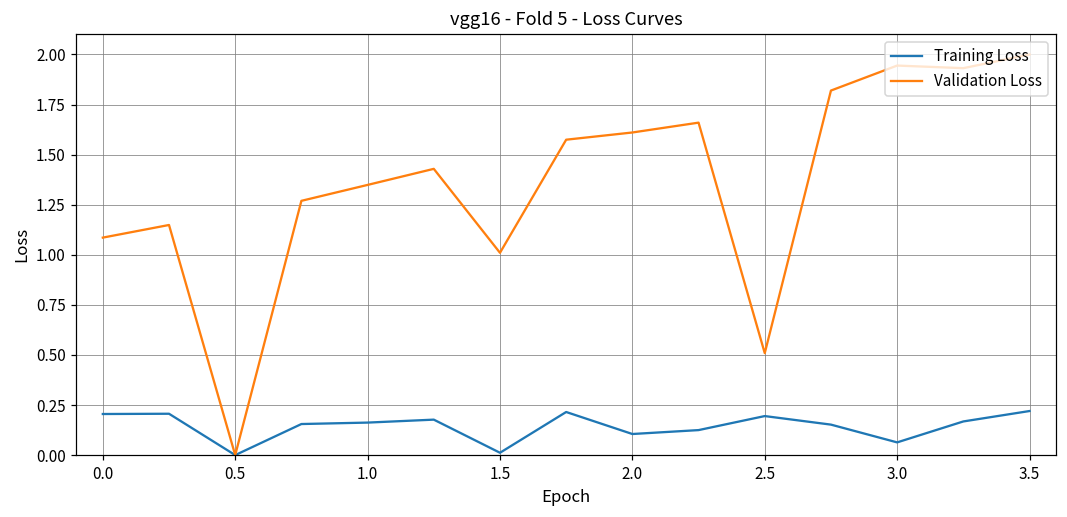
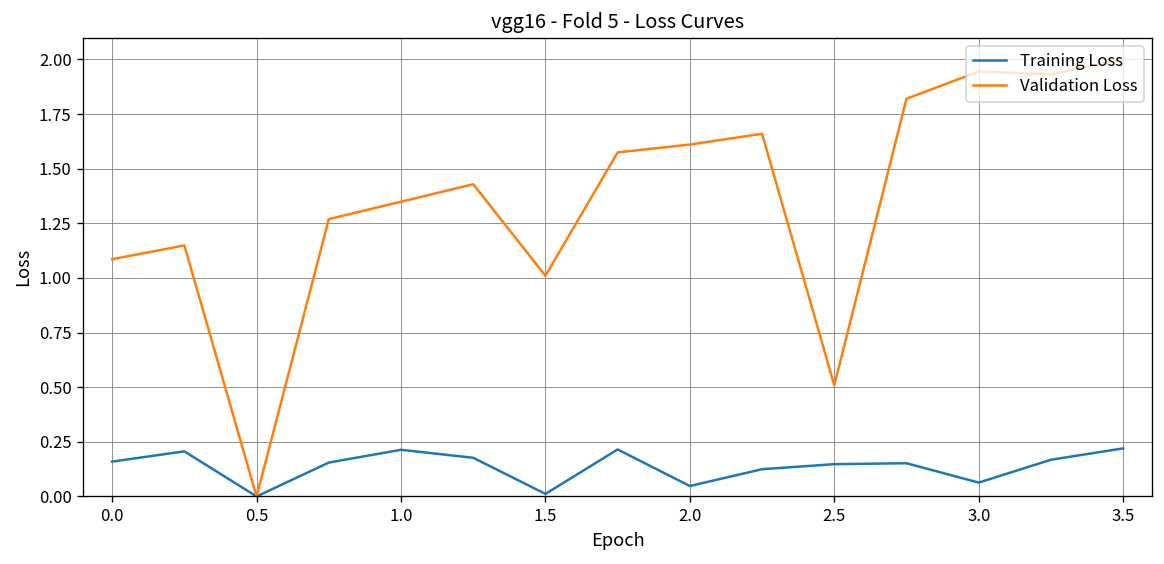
Training Loss, 0.0: 0.21 -> 0.16
Training Loss, 1.0: 0.16 -> 0.21
Training Loss, 2.0: 0.11 -> 0.05
Training Loss, 2.5: 0.19 -> 0.15
